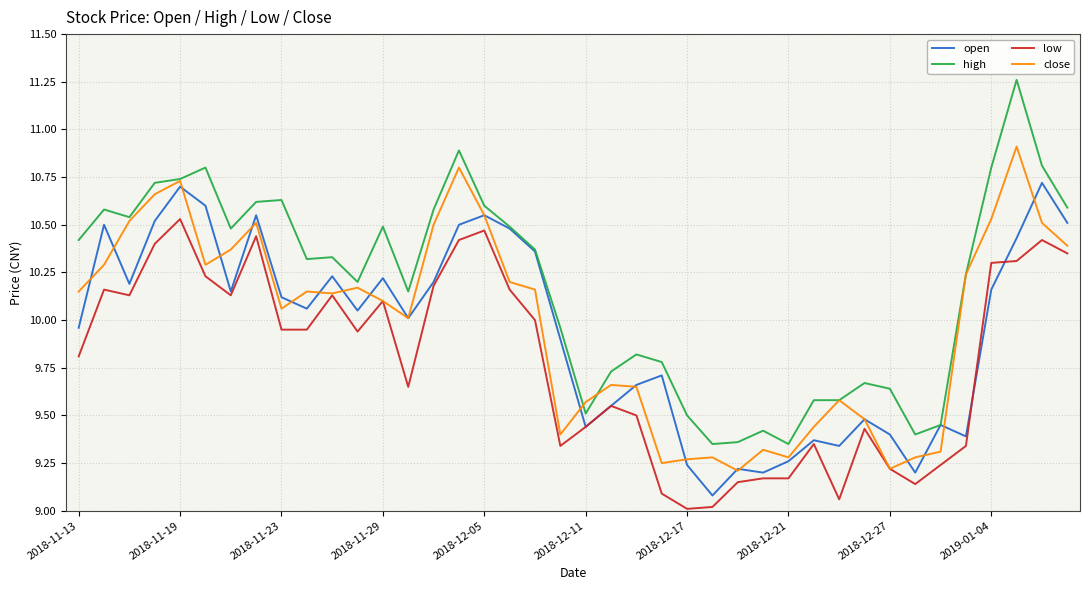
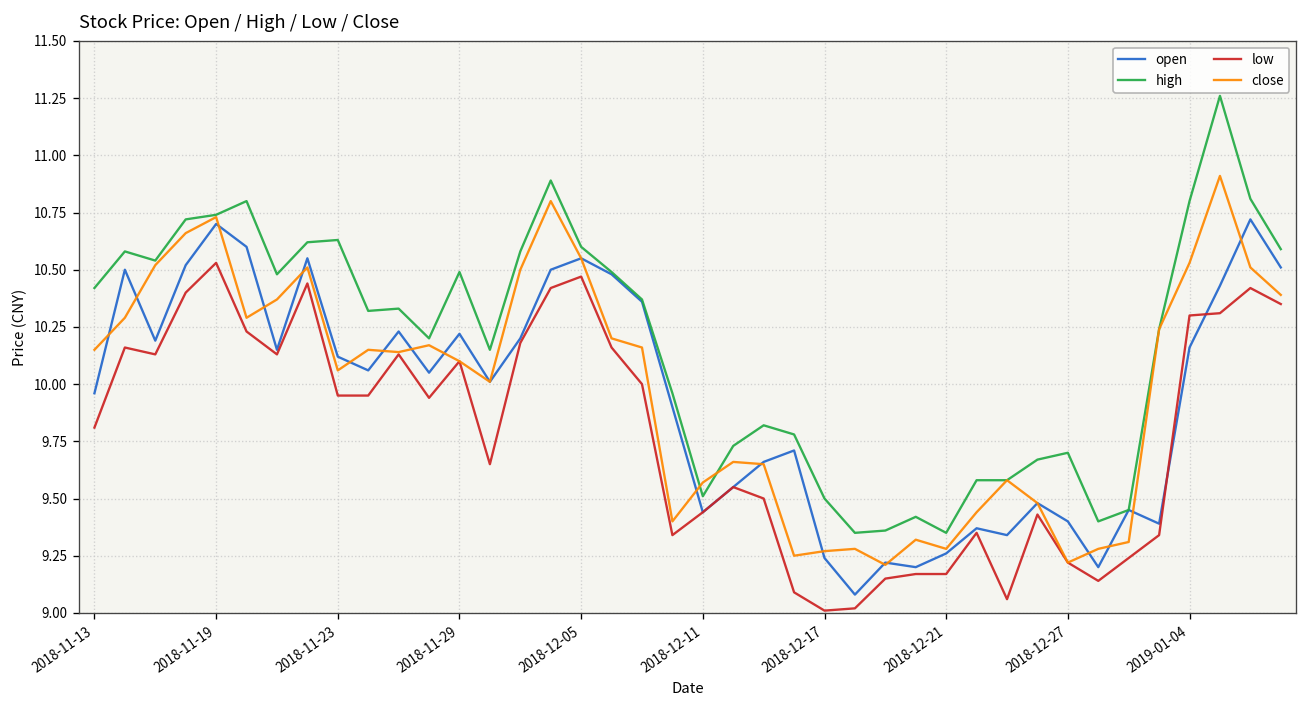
high, 2018-12-27: 9.64 -> 9.70
